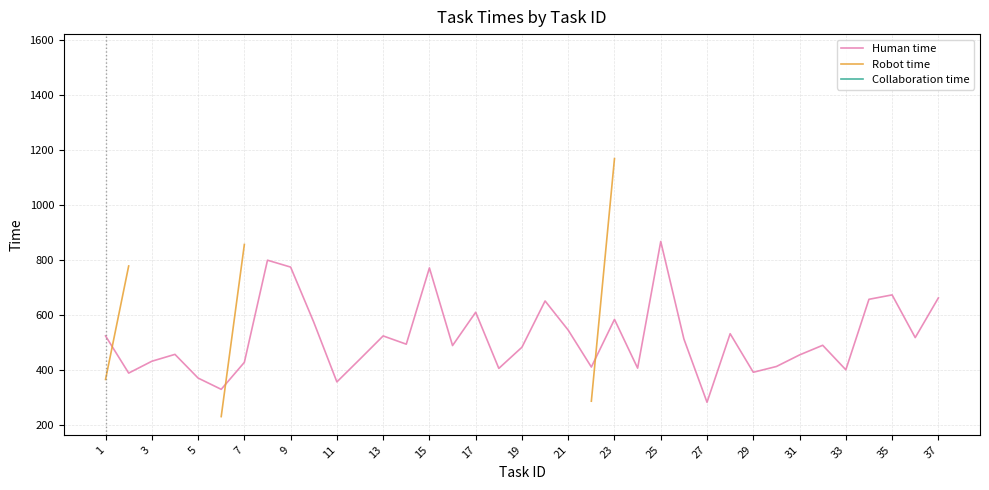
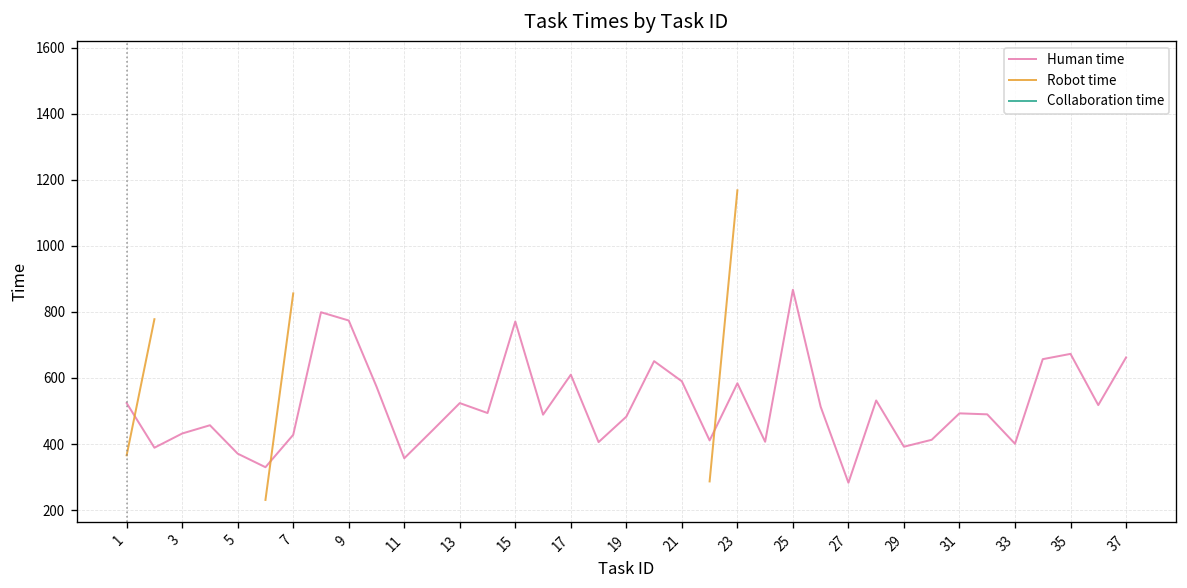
Human time, 21: 550 -> 590
Human time, 31: 460 -> 490
